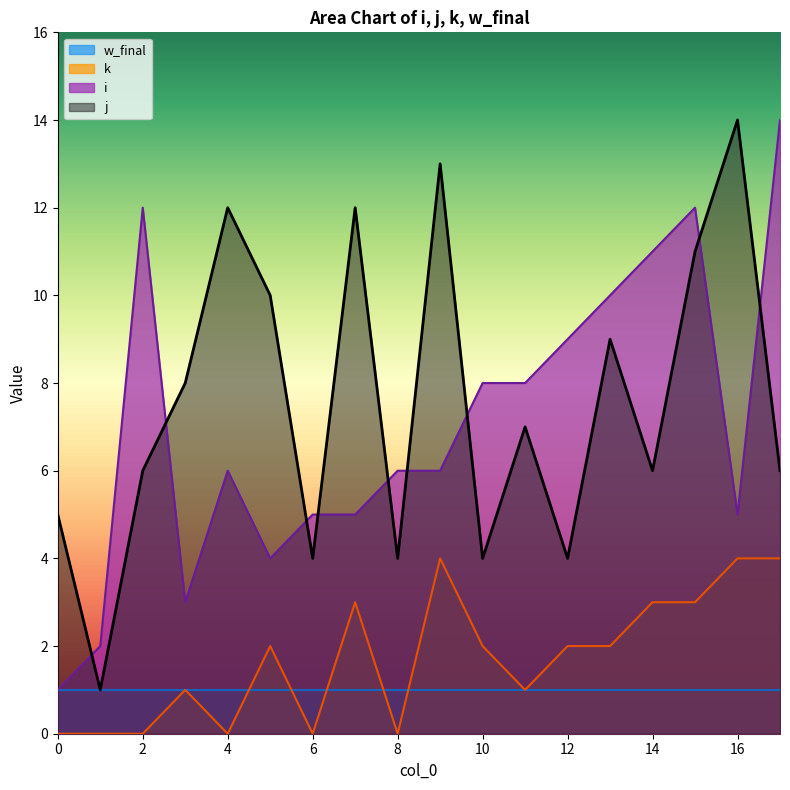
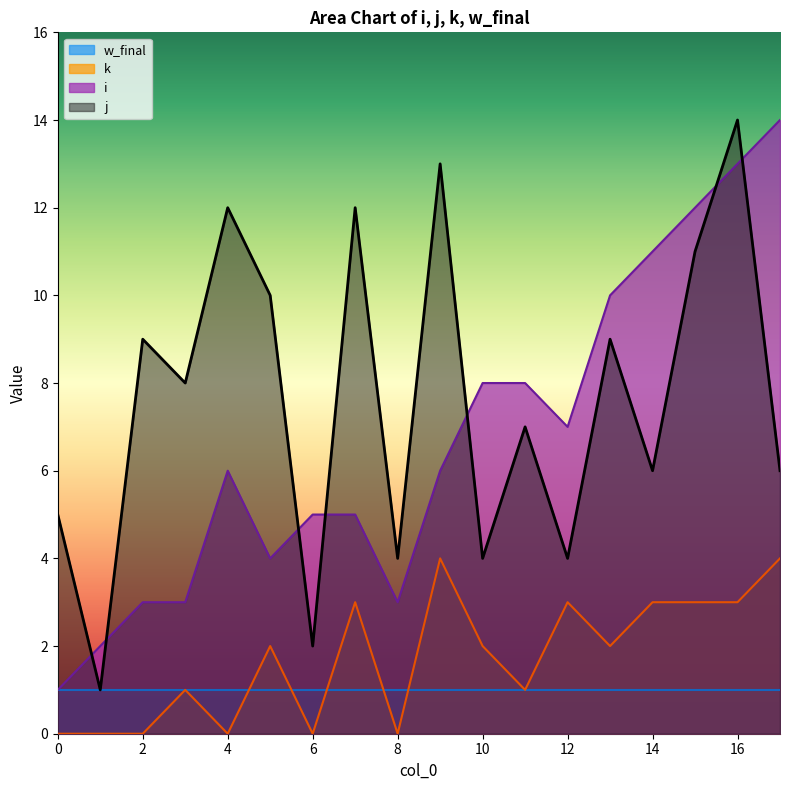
i, 2: 12 -> 3
j, 2: 6 -> 9
j, 6: 4 -> 2
i, 8: 6 -> 3
k, 12: 2 -> 3
i, 12: 9 -> 7
k, 16: 4 -> 3
i, 16: 5 -> 13
